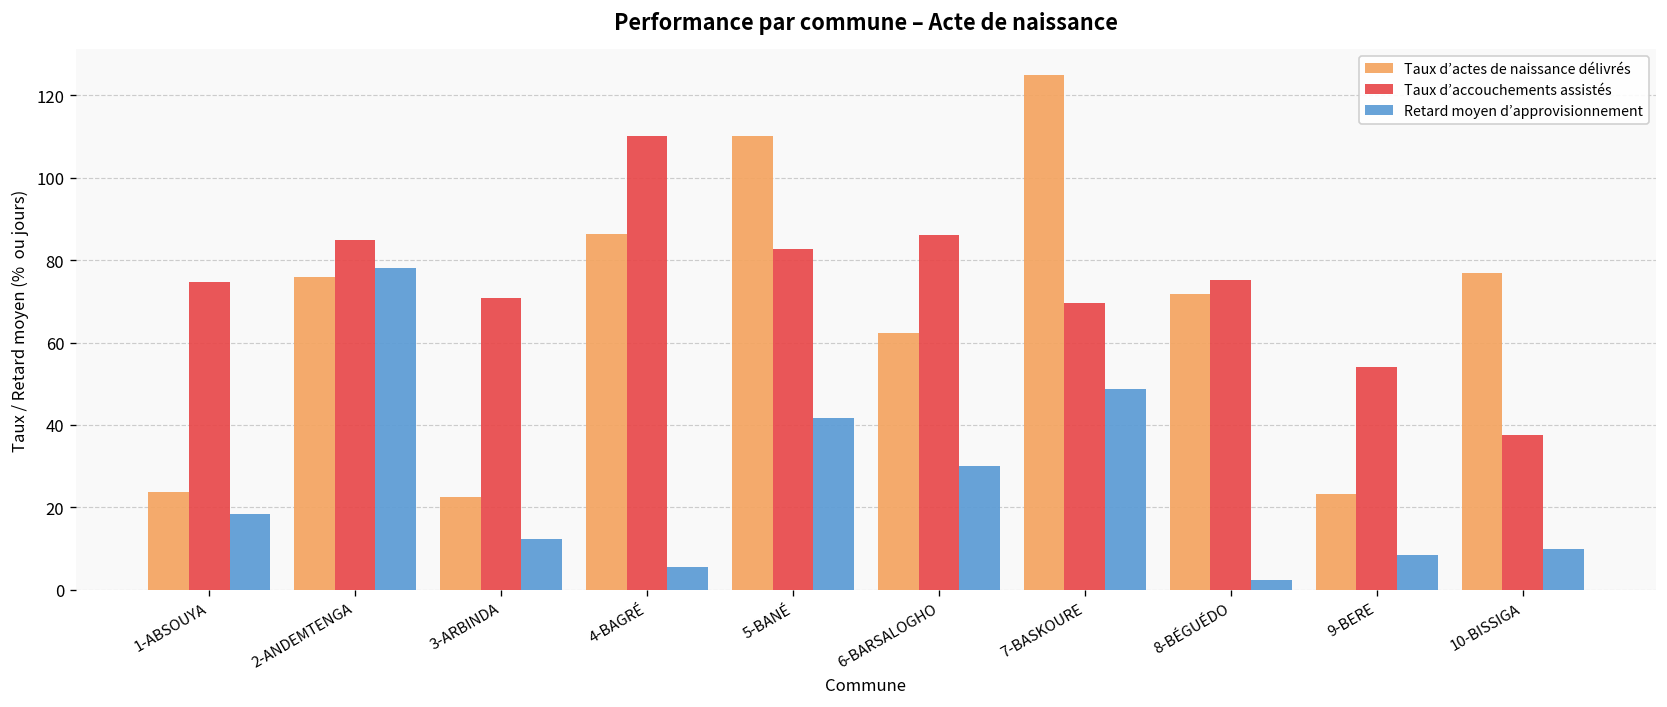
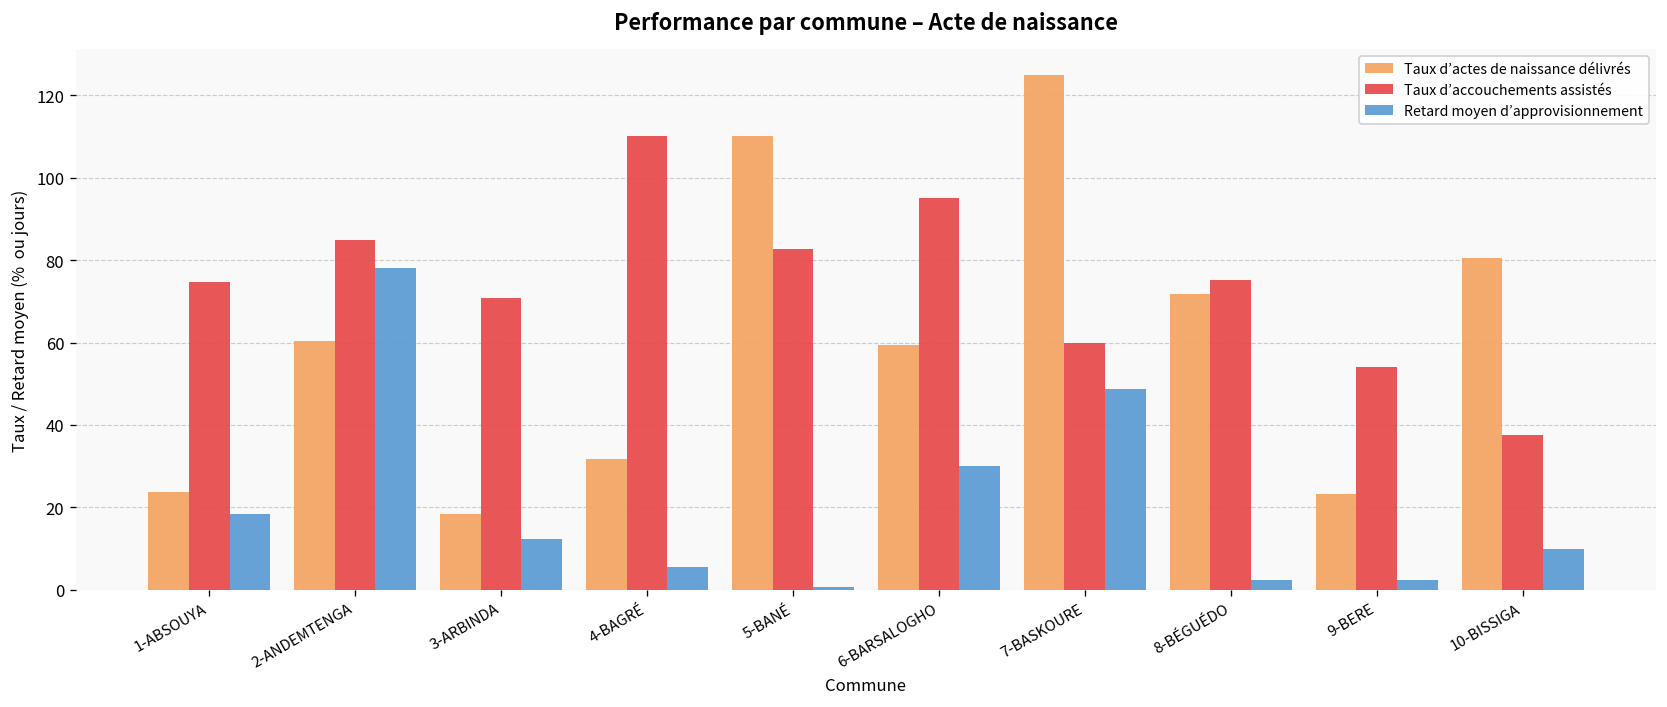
Taux d’actes de naissance délivrés, 2-ANDEMTENGA: 76 -> 60
Taux d’actes de naissance délivrés, 3-ARBINDA: 23 -> 18
Taux d’actes de naissance délivrés, 4-BAGRÉ: 86 -> 32
Retard moyen d’approvisionnement, 5-BANÉ: 42 -> 1
Taux d’actes de naissance délivrés, 6-BARSALOGHO: 62 -> 59
Taux d’accouchements assistés, 6-BARSALOGHO: 86 -> 95
Taux d’accouchements assistés, 7-BASKOURE: 70 -> 60
Retard moyen d’approvisionnement, 9-BERE: 8 -> 2
Taux d’actes de naissance délivrés, 10-BISSIGA: 77 -> 81
